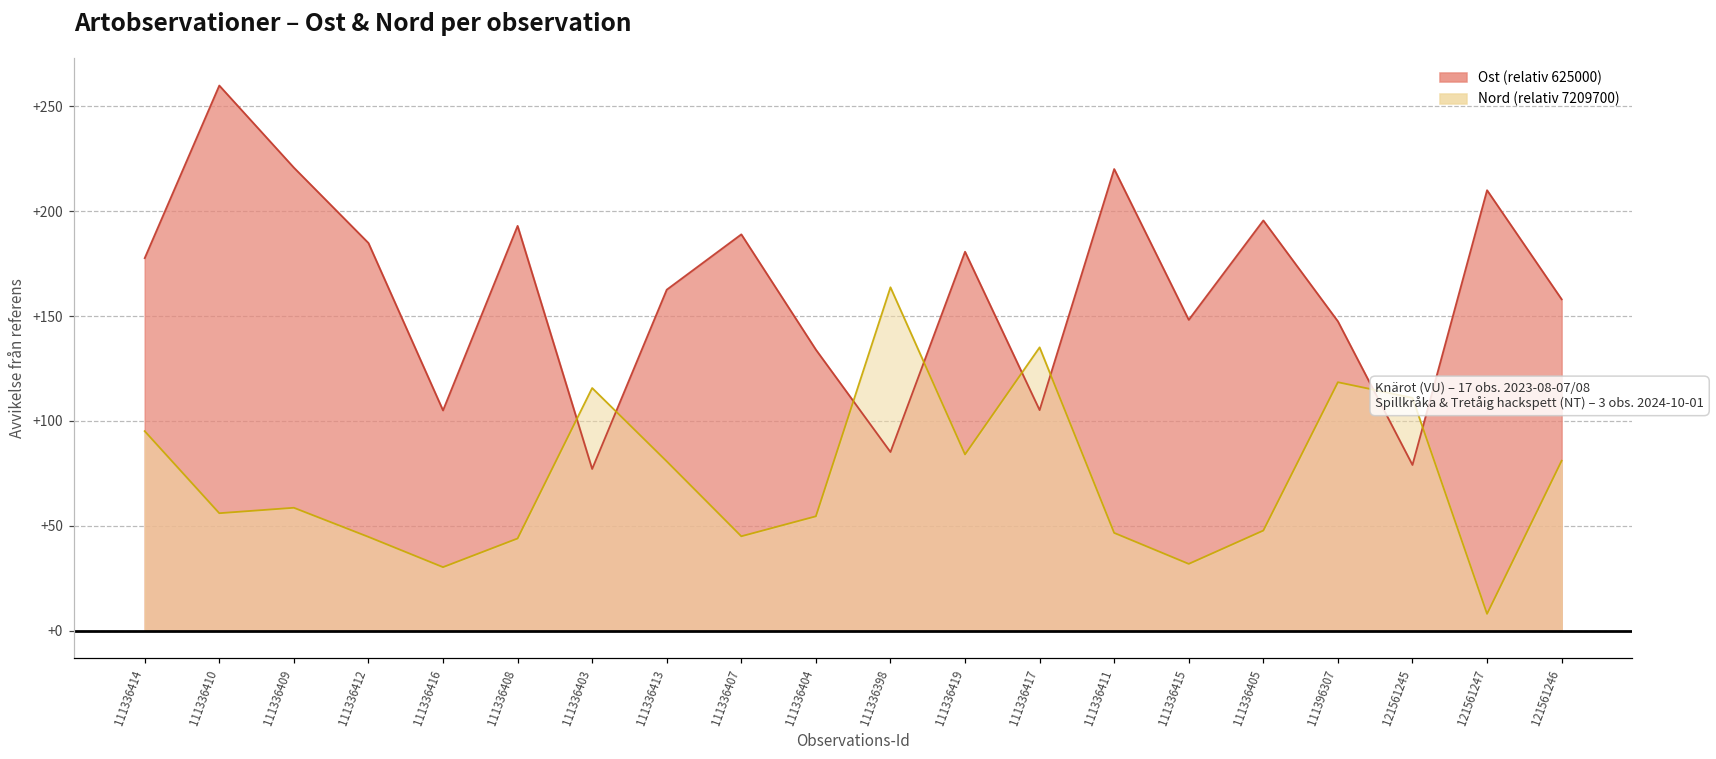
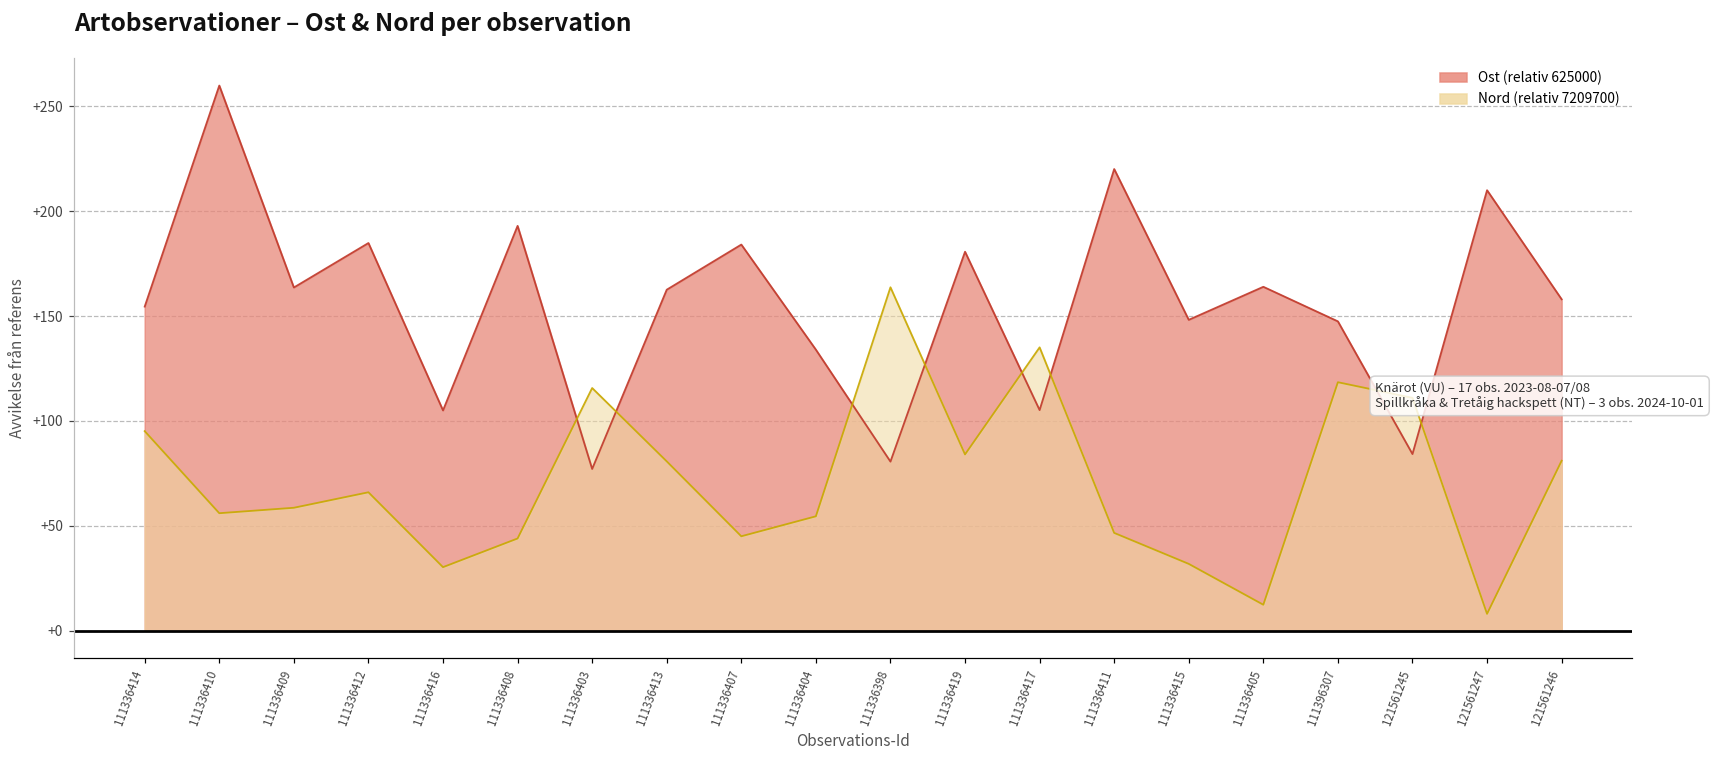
Ost (relativ 625000), 111336414: +178 -> +155
Ost (relativ 625000), 111336409: +221 -> +164
Nord (relativ 7209700), 111336412: +45 -> +66
Ost (relativ 625000), 111336407: +189 -> +184
Ost (relativ 625000), 111336398: +85 -> +81
Ost (relativ 625000), 111336405: +196 -> +164
Nord (relativ 7209700), 111336405: +48 -> +12
Ost (relativ 625000), 121561245: +79 -> +84
